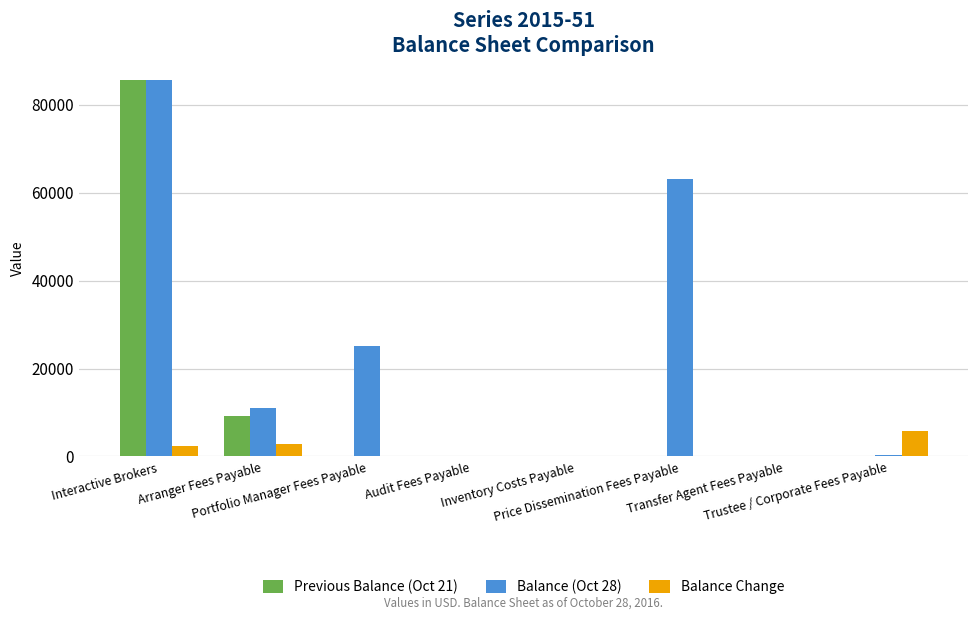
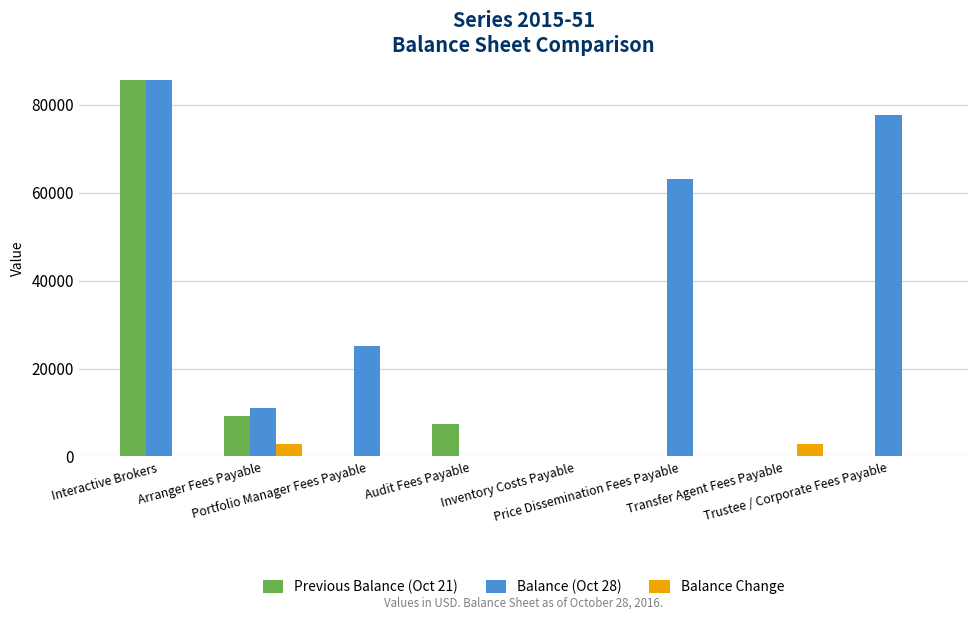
Balance Change, Interactive Brokers: 2000 -> 0
Previous Balance (Oct 21), Audit Fees Payable: 0 -> 7000
Balance Change, Transfer Agent Fees Payable: 0 -> 3000
Balance (Oct 28), Trustee / Corporate Fees Payable: 0 -> 78000
Balance Change, Trustee / Corporate Fees Payable: 6000 -> 0
